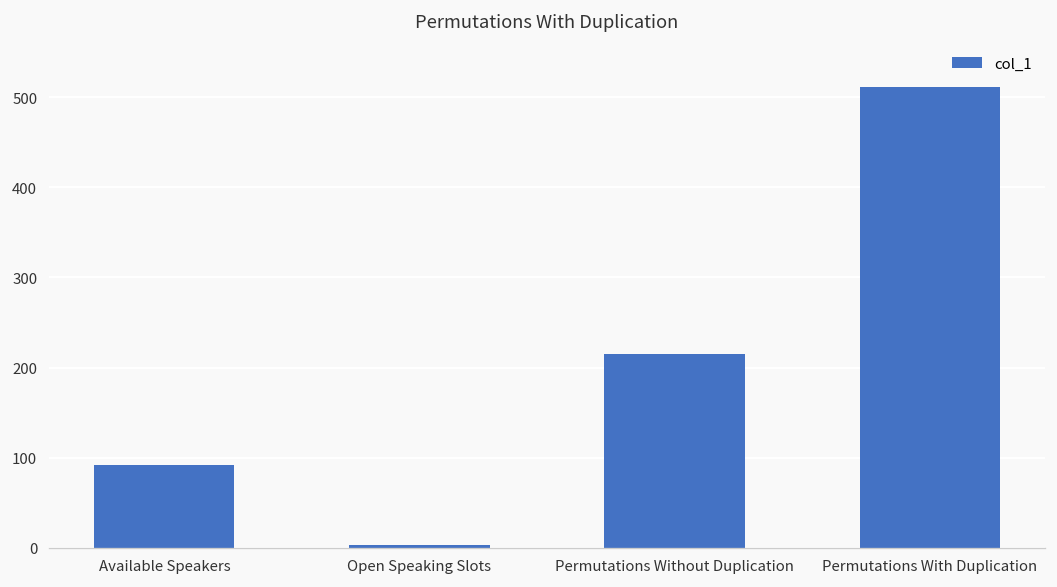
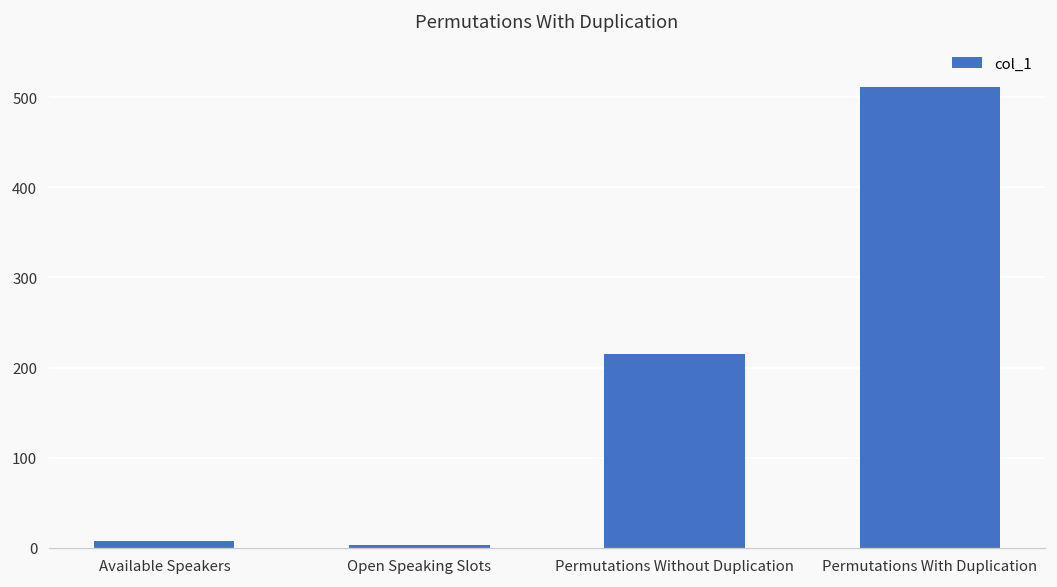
Available Speakers: 90 -> 10
